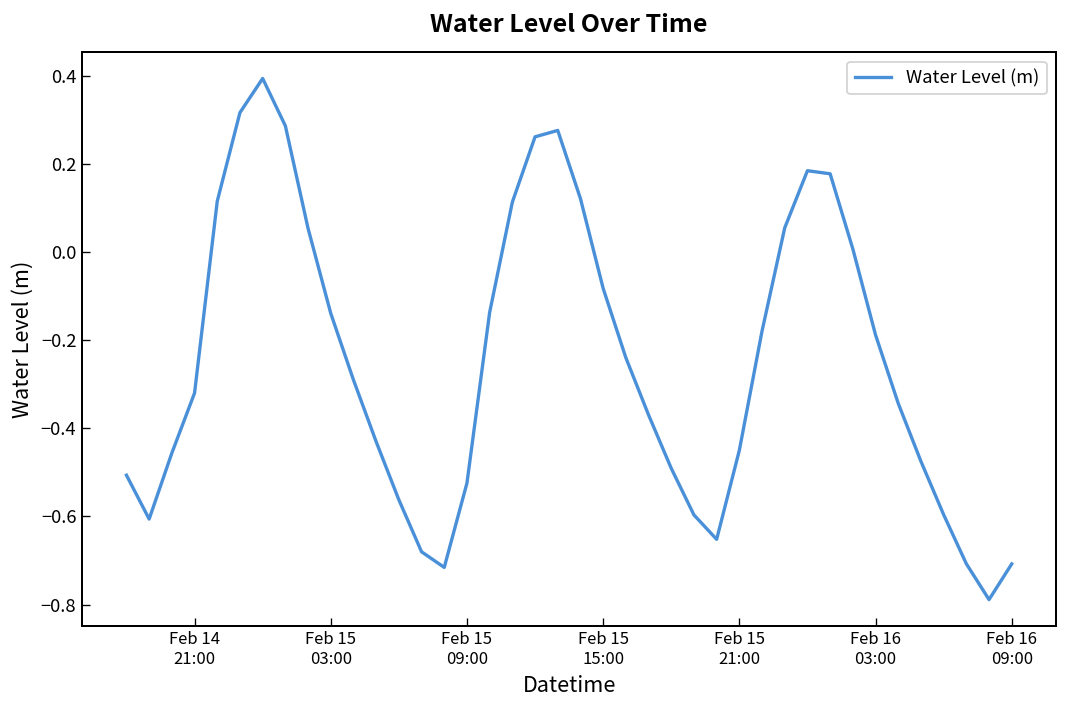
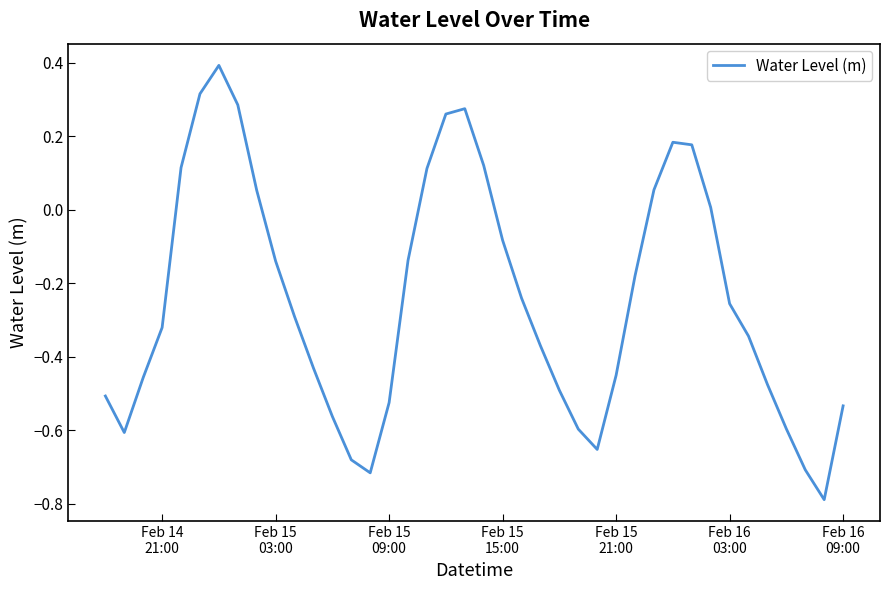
Feb 16 03:00: -0.19 -> -0.26
Feb 16 09:00: -0.71 -> -0.53
